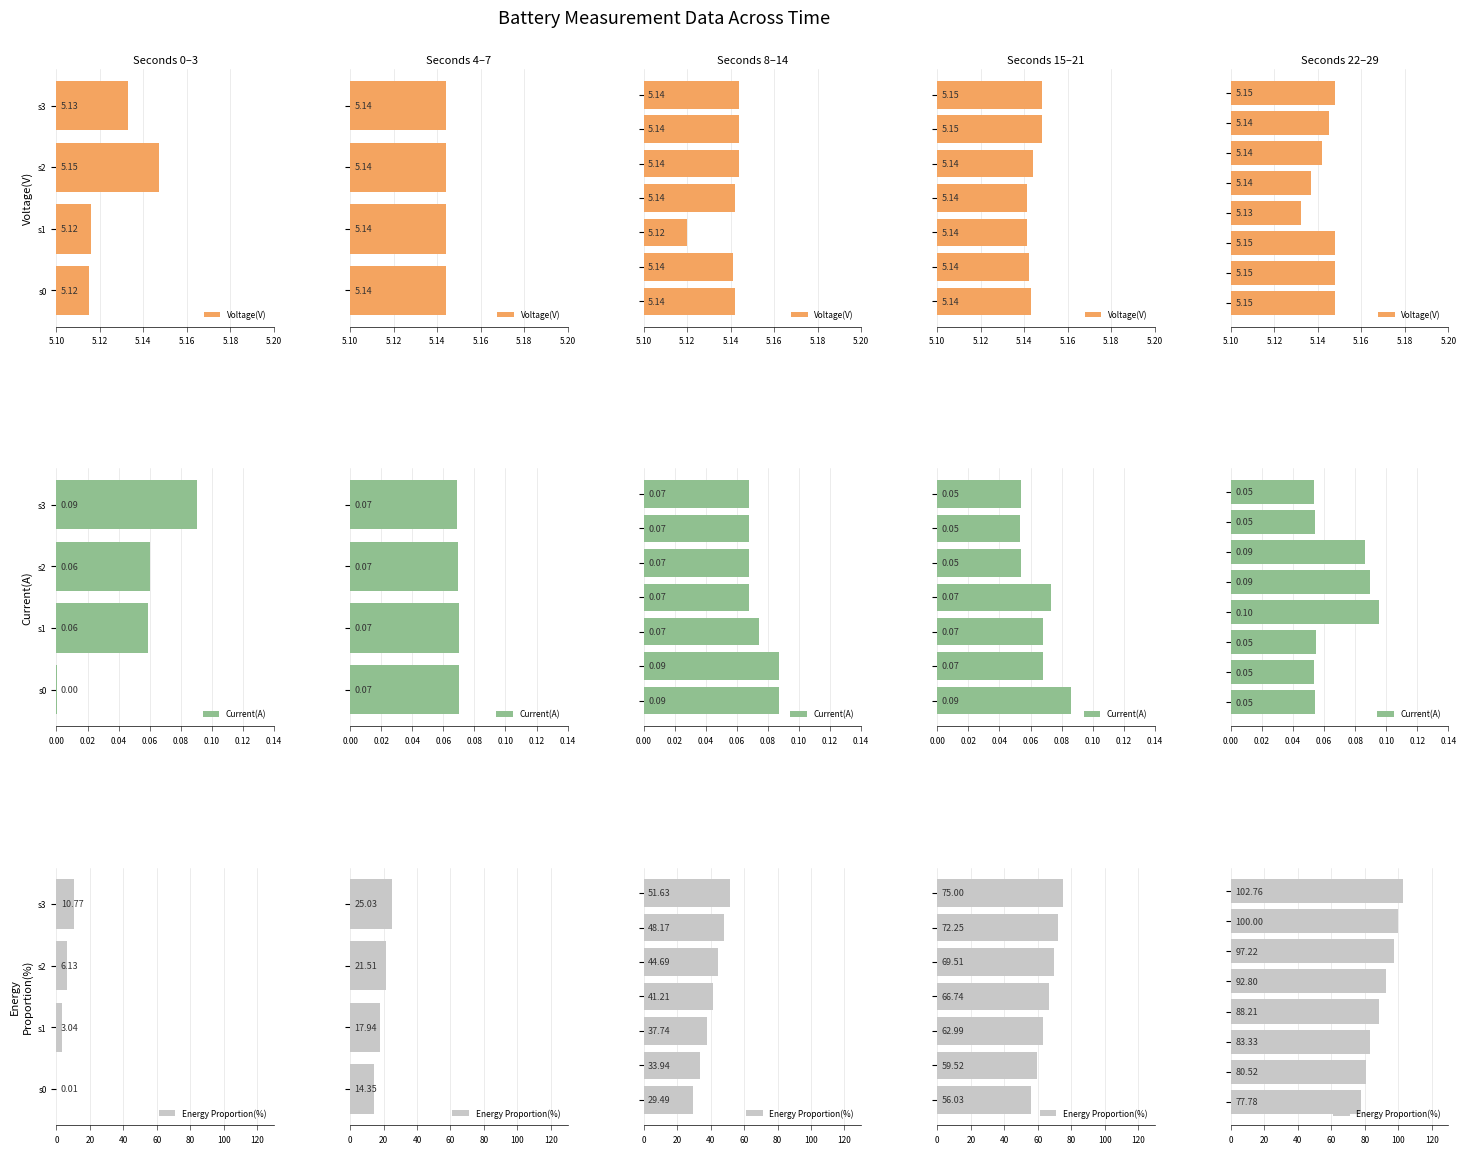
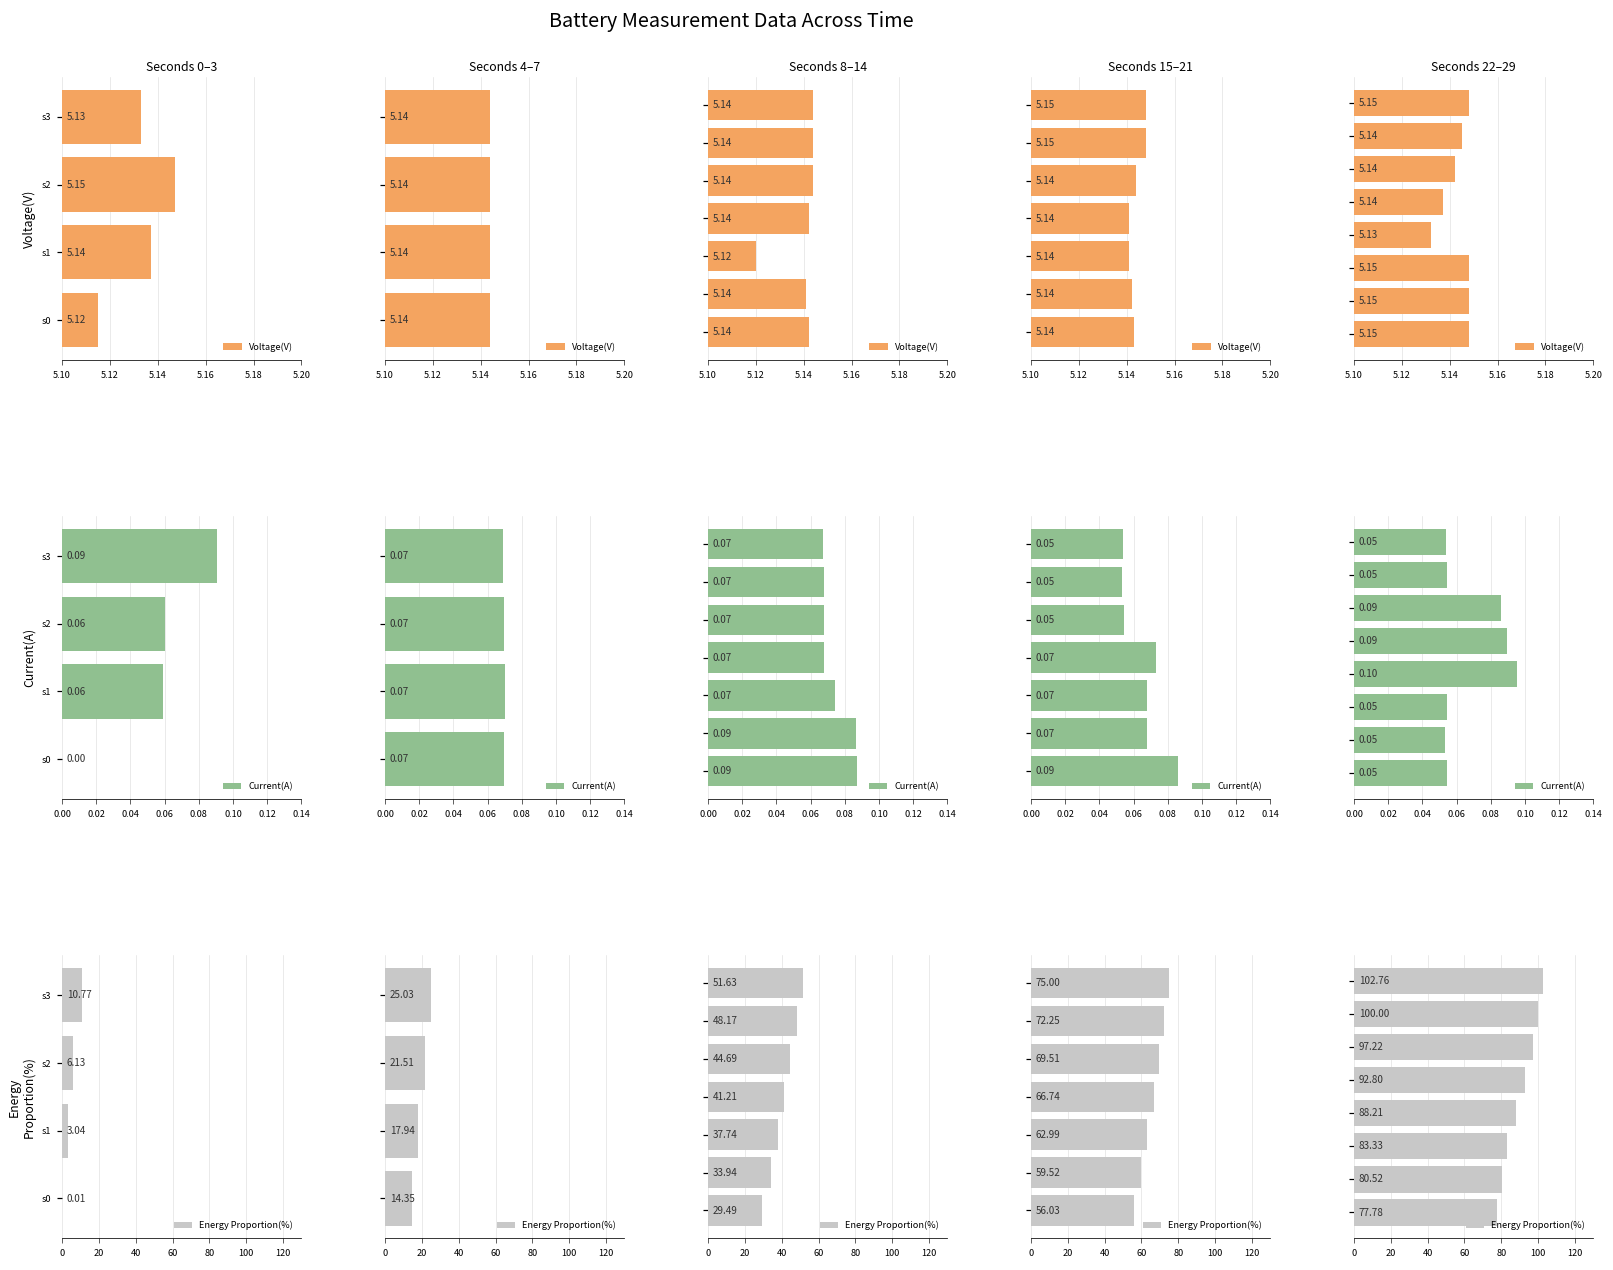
Seconds 0–3, s1: 5.12 -> 5.14
